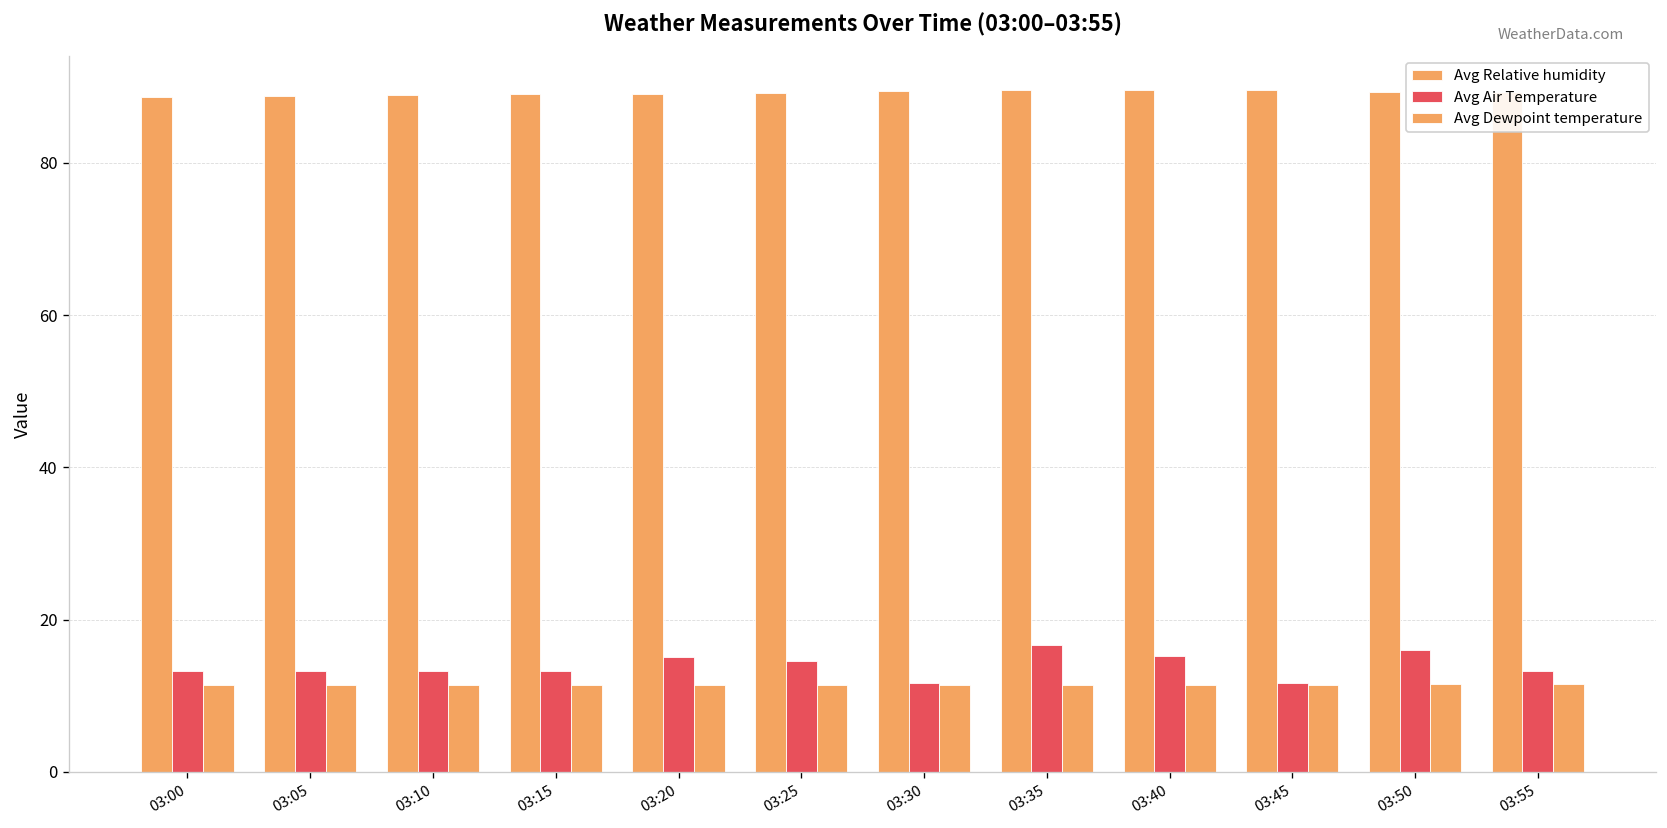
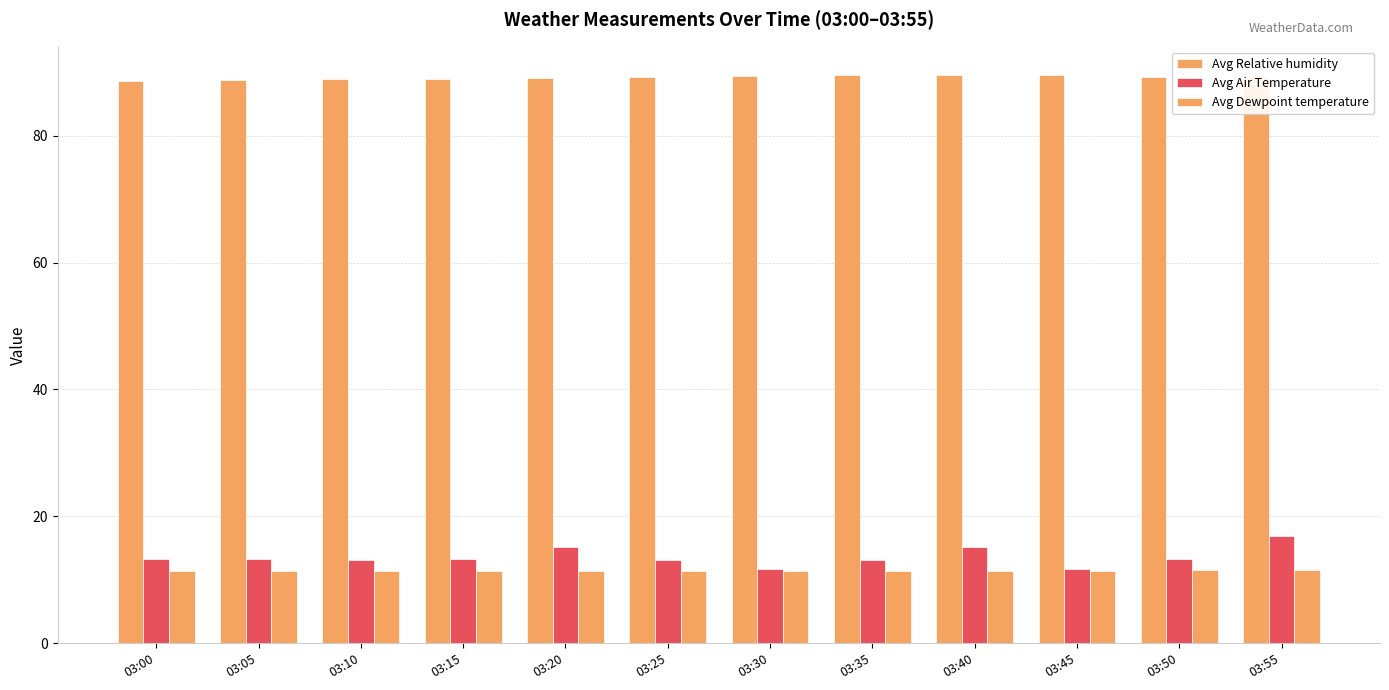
Avg Air Temperature, 03:25: 15 -> 13
Avg Air Temperature, 03:35: 17 -> 13
Avg Air Temperature, 03:50: 16 -> 13
Avg Air Temperature, 03:55: 13 -> 17
